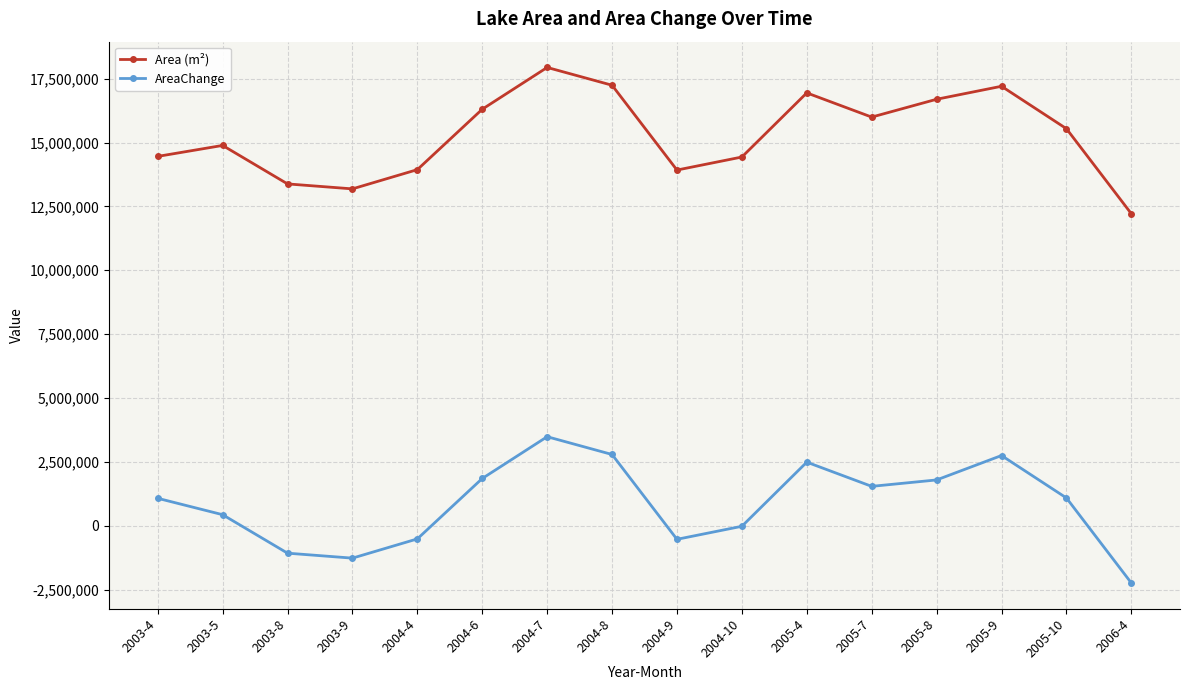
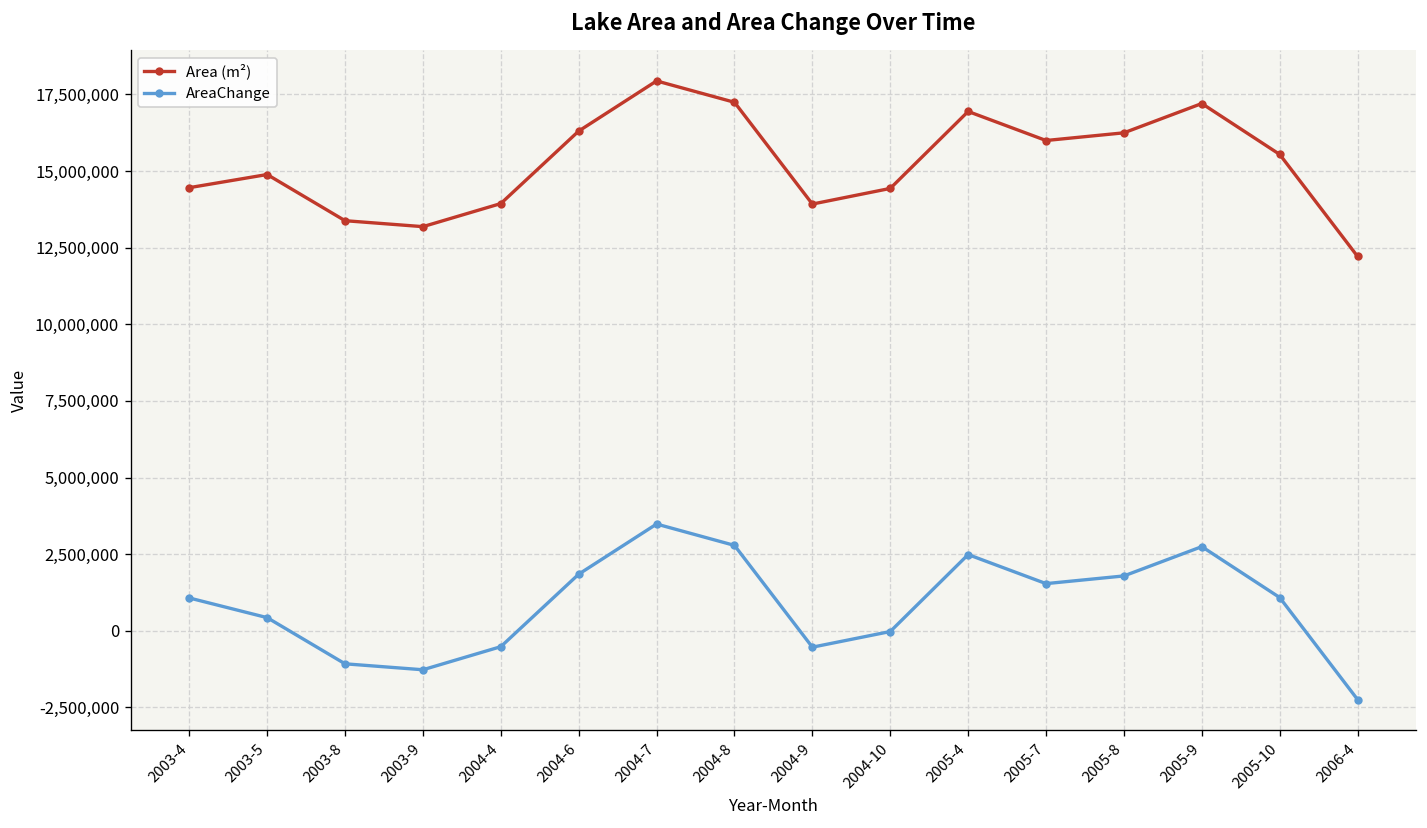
Area (m²), 2005-8: 16,700,000 -> 16,200,000
